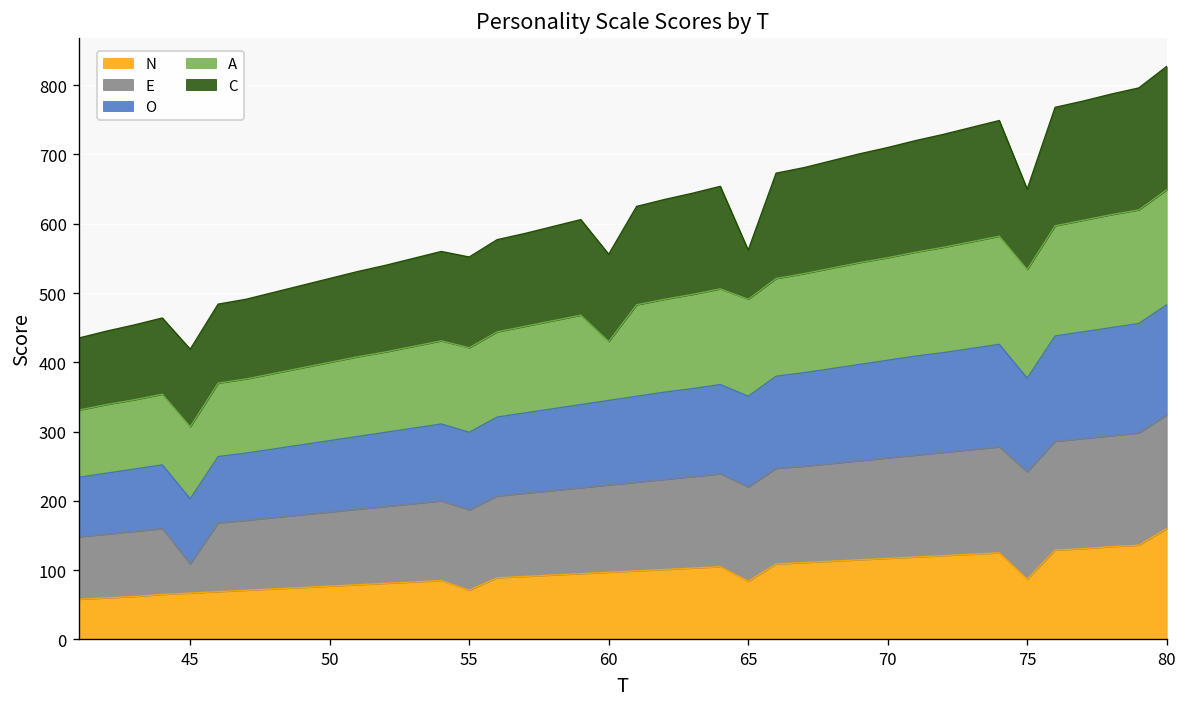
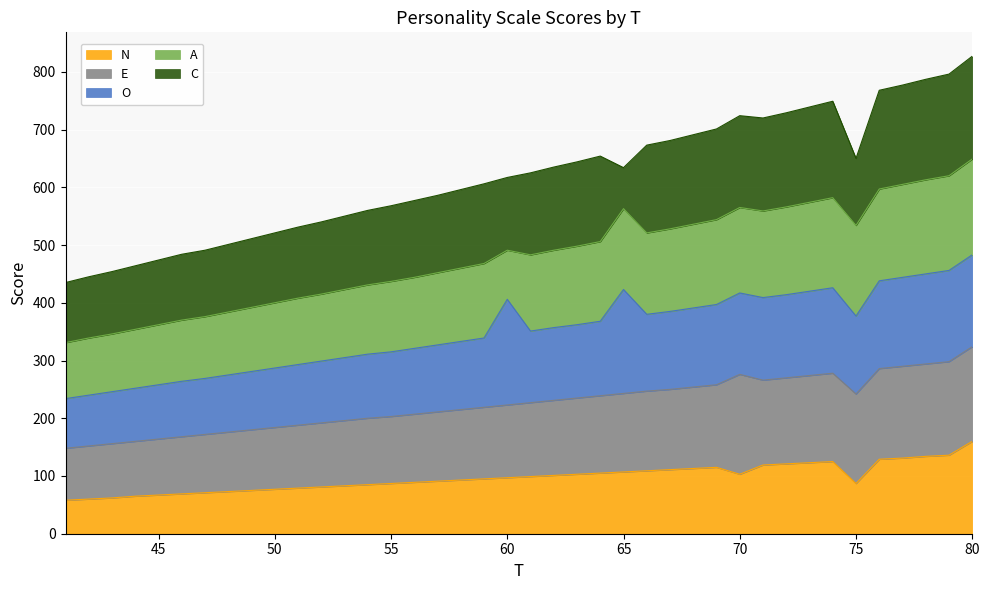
E, 45: 40 -> 100
N, 55: 70 -> 90
O, 60: 120 -> 180
N, 65: 80 -> 110
O, 65: 130 -> 180
N, 70: 120 -> 100
E, 70: 150 -> 170
